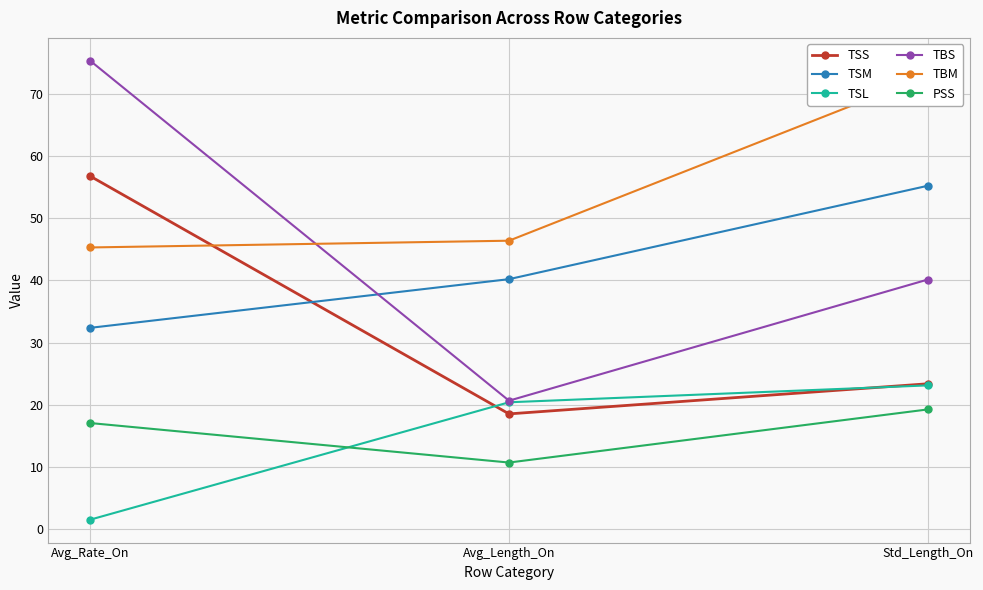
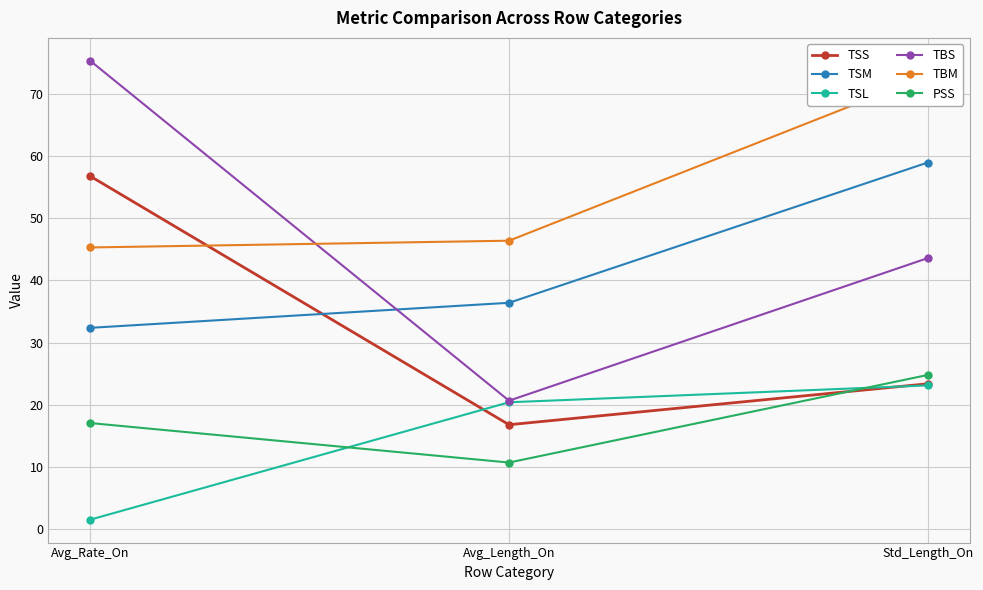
TSS, Avg_Length_On: 19 -> 17
TSM, Avg_Length_On: 40 -> 36
TSM, Std_Length_On: 55 -> 59
TBS, Std_Length_On: 40 -> 44
PSS, Std_Length_On: 19 -> 25
